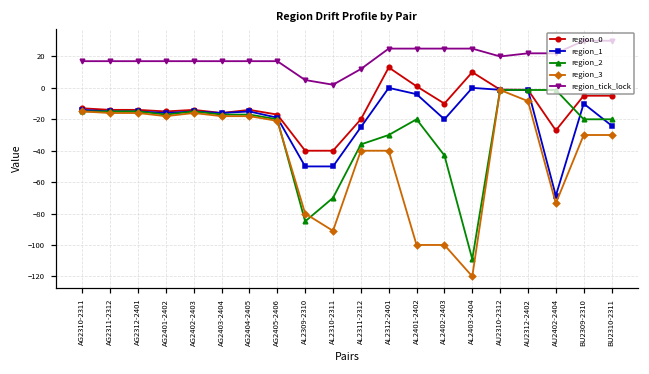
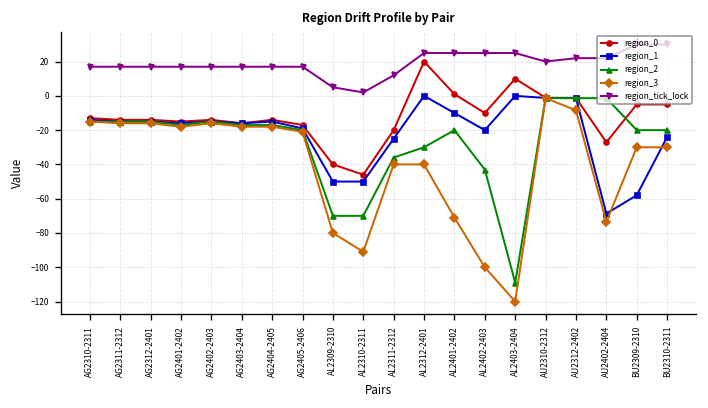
region_2, AL2309-2310: -85 -> -70
region_0, AL2310-2311: -40 -> -46
region_0, AL2312-2401: 13 -> 20
region_1, AL2401-2402: -4 -> -10
region_3, AL2401-2402: -100 -> -71
region_1, BU2309-2310: -10 -> -58
